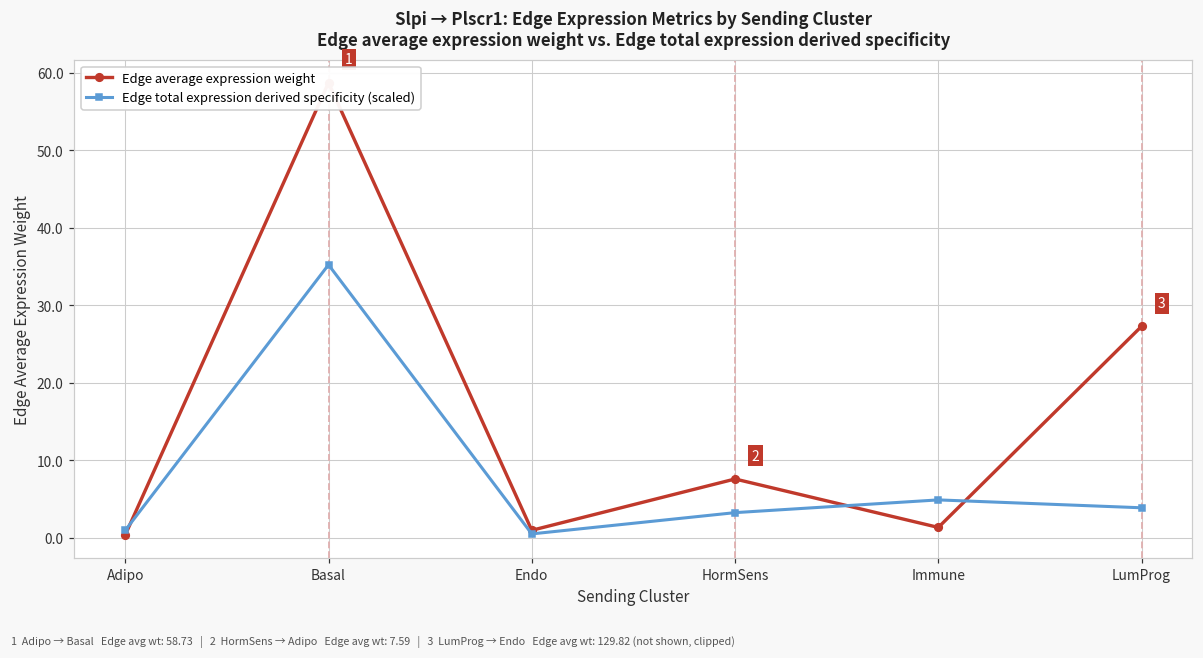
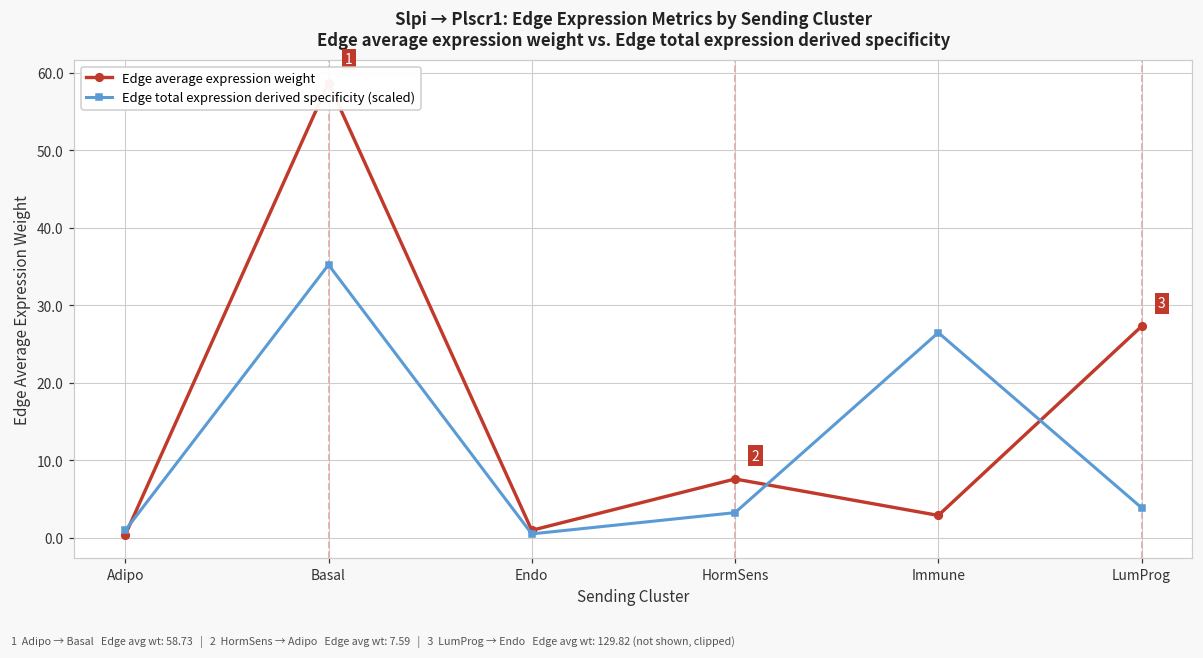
Edge average expression weight, Immune: 1 -> 3
Edge total expression derived specificity (scaled), Immune: 5 -> 26
